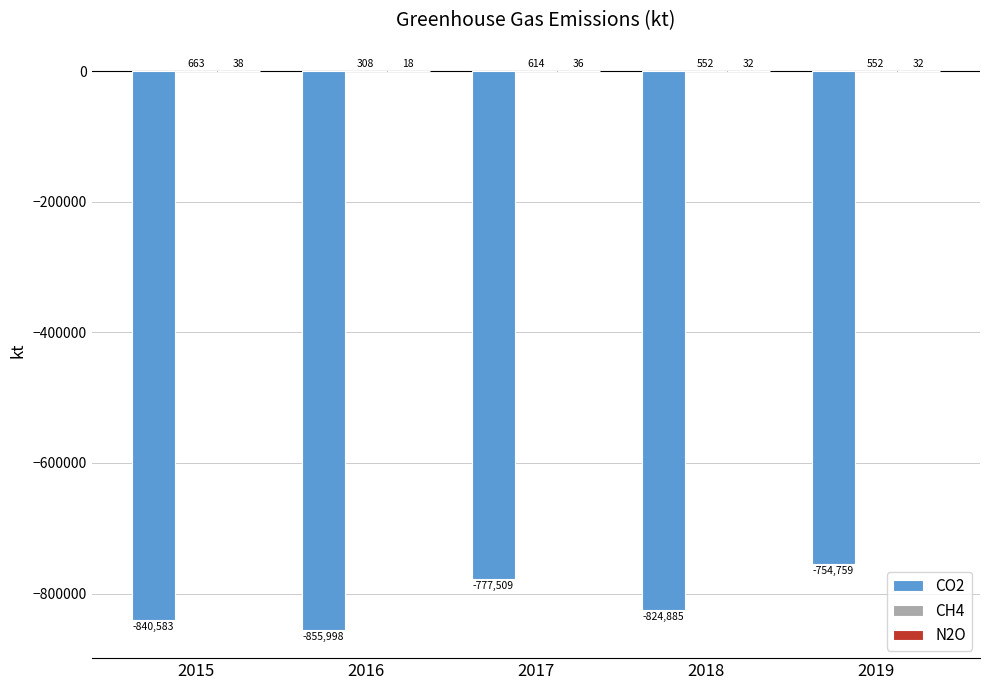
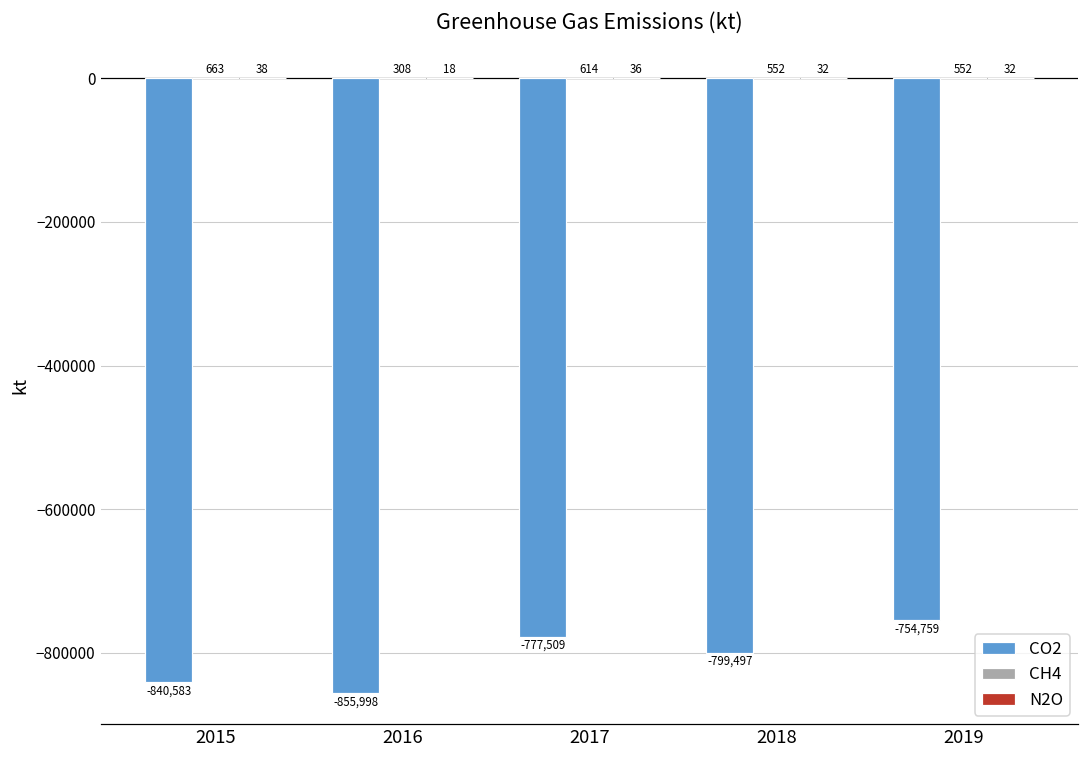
CO2, 2018: -824,885 -> -799,497
